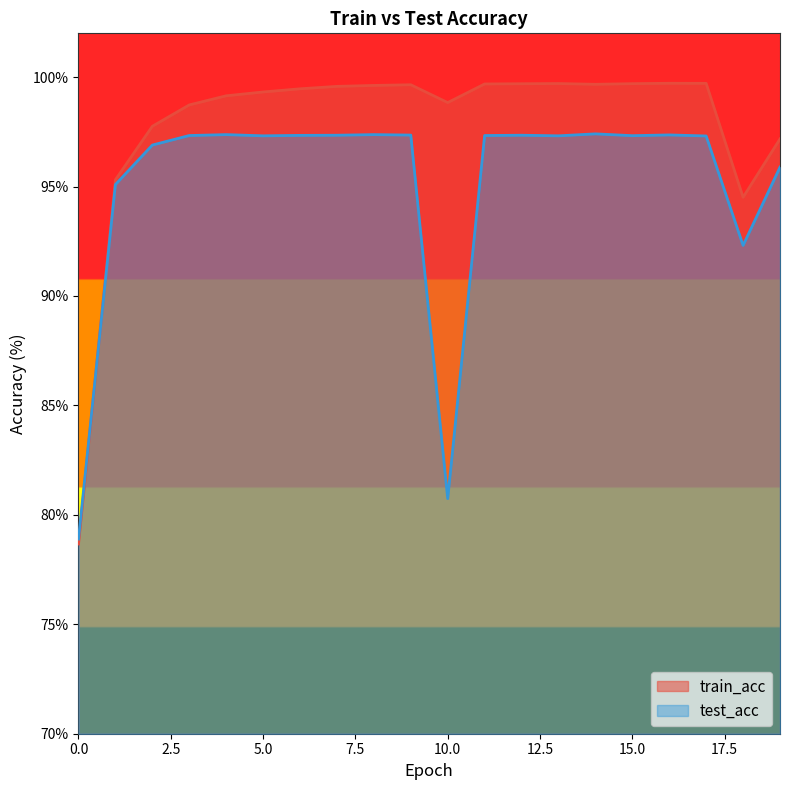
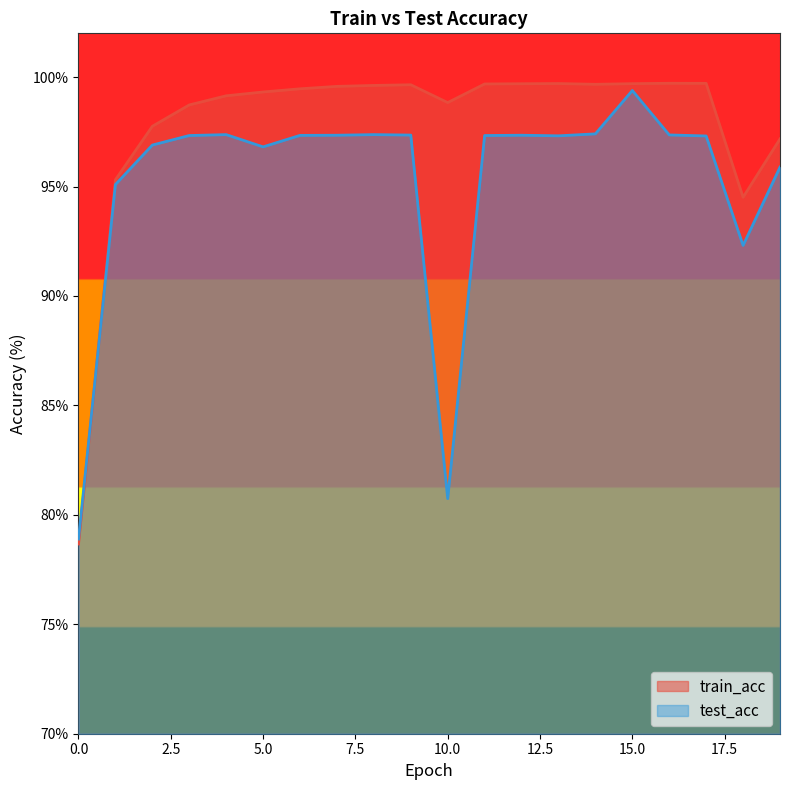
test_acc, 5.0: 97.3% -> 96.8%
test_acc, 15.0: 97.3% -> 99.4%
